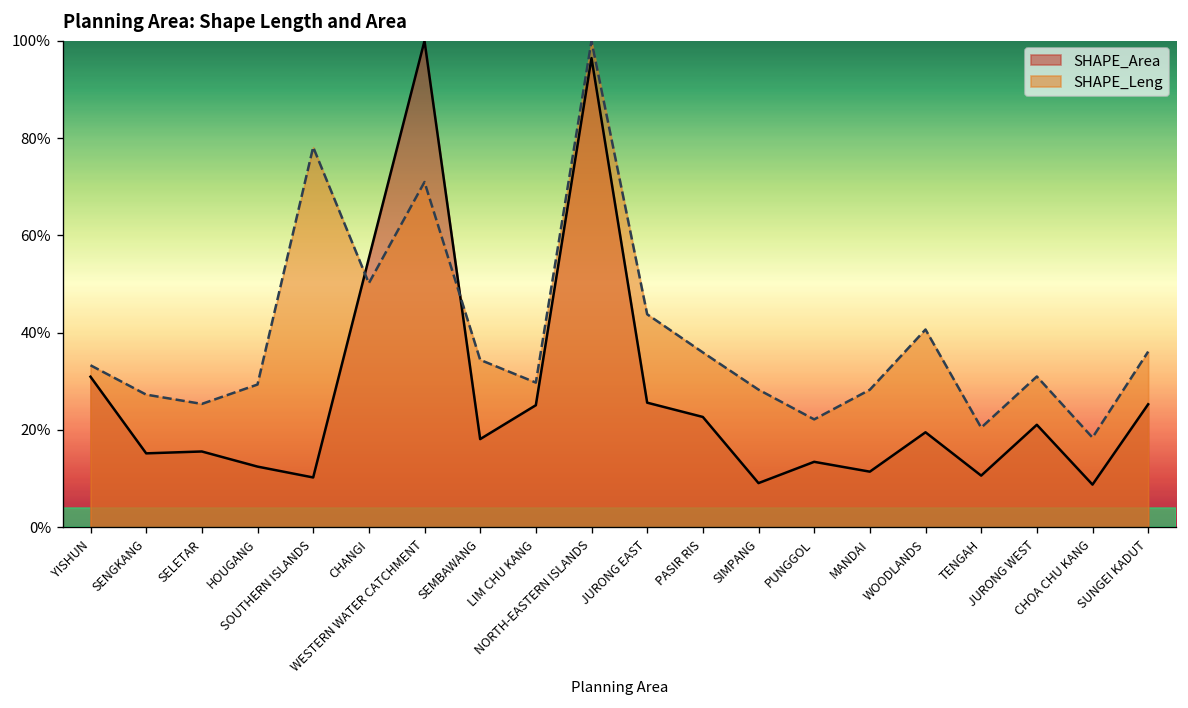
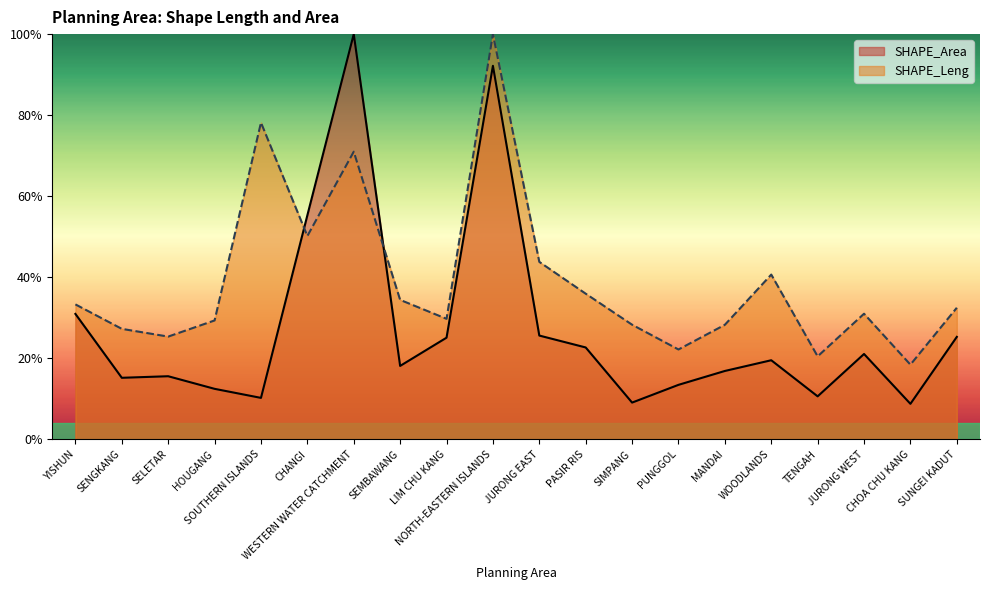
SHAPE_Area, NORTH-EASTERN ISLANDS: 96% -> 92%
SHAPE_Area, MANDAI: 11% -> 17%
SHAPE_Leng, SUNGEI KADUT: 36% -> 32%
